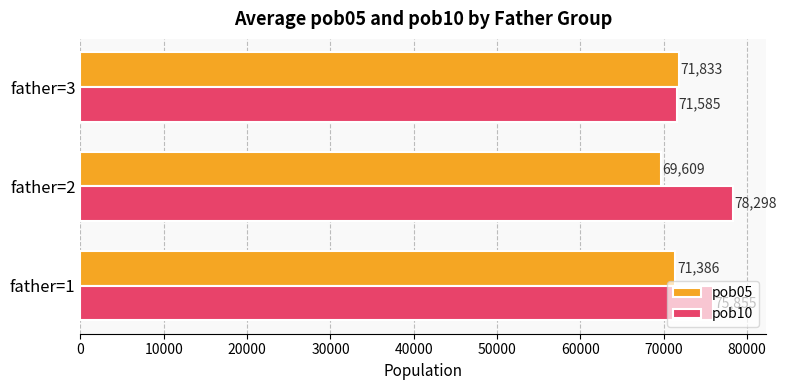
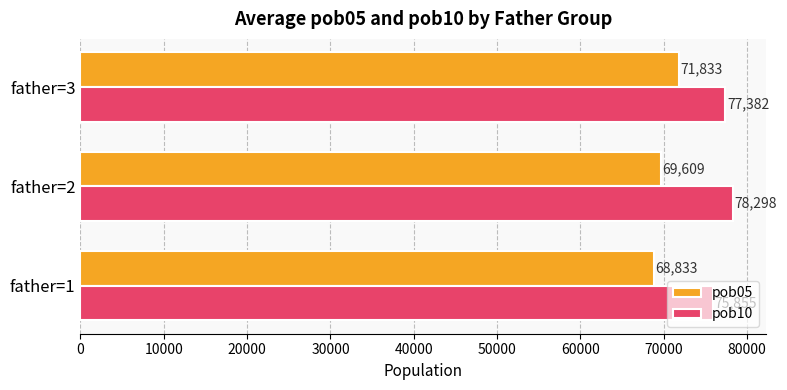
pob10, father=3: 71,585 -> 77,382
pob05, father=1: 71,386 -> 68,833
